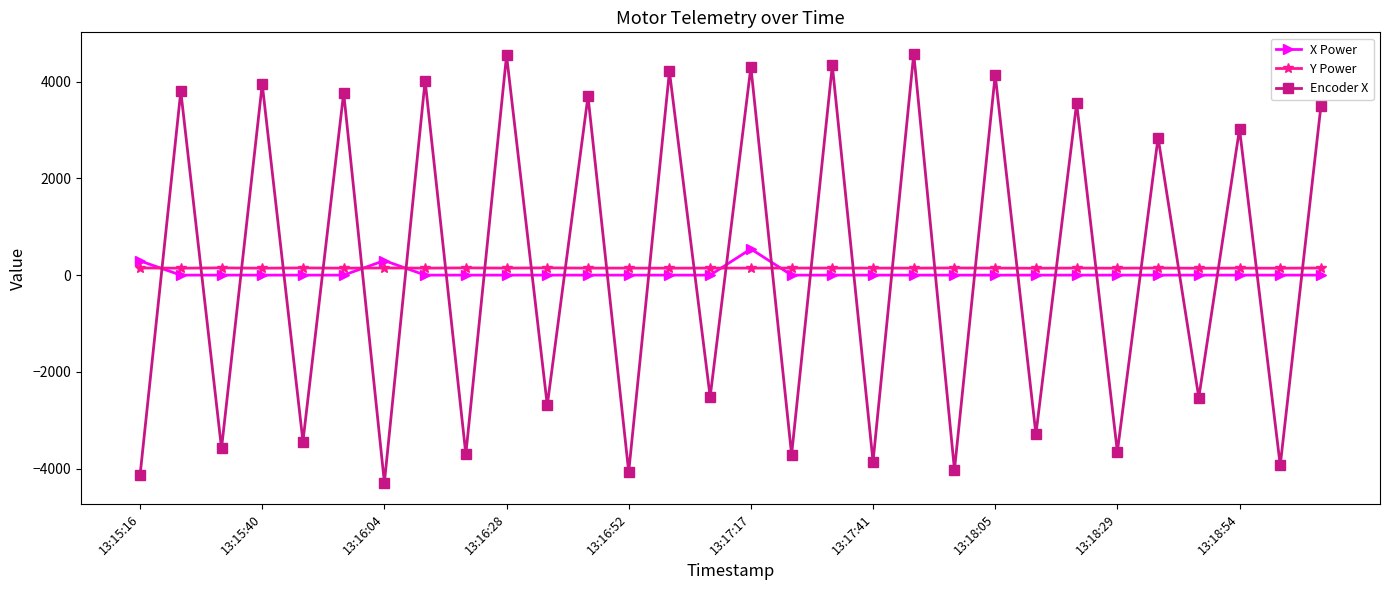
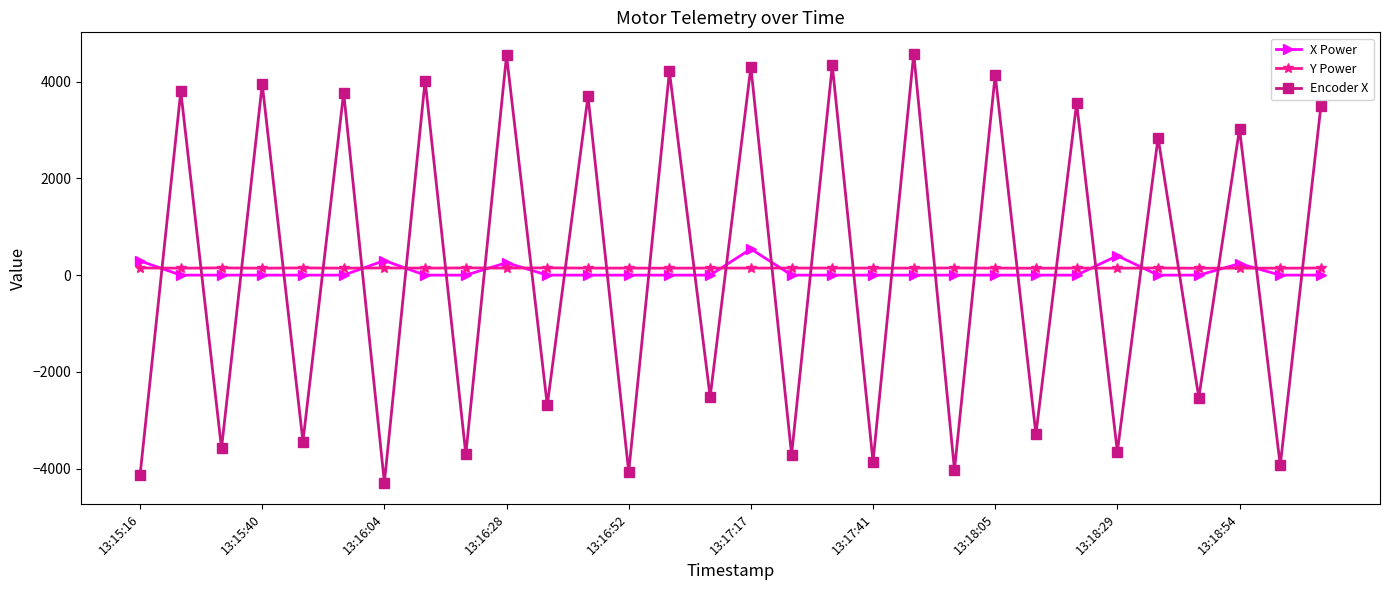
X Power, 13:16:28: 0 -> 300
X Power, 13:18:29: 0 -> 400
X Power, 13:18:54: 0 -> 200
